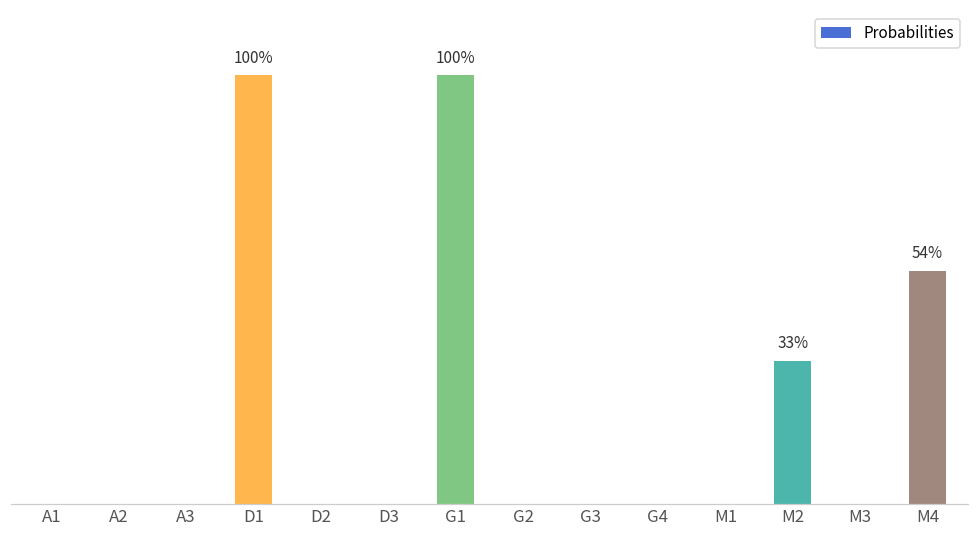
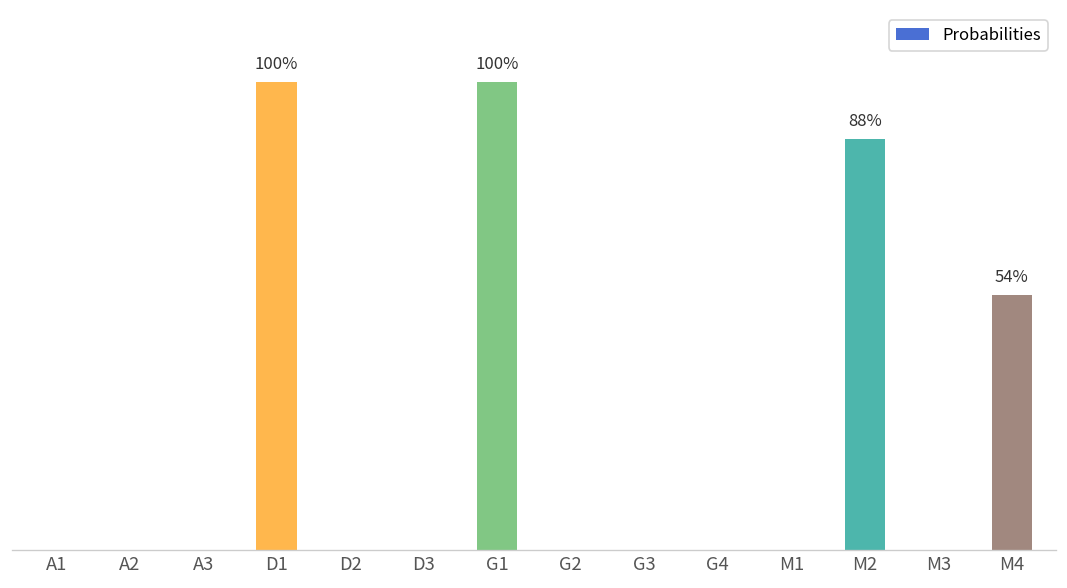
M2: 33% -> 88%
